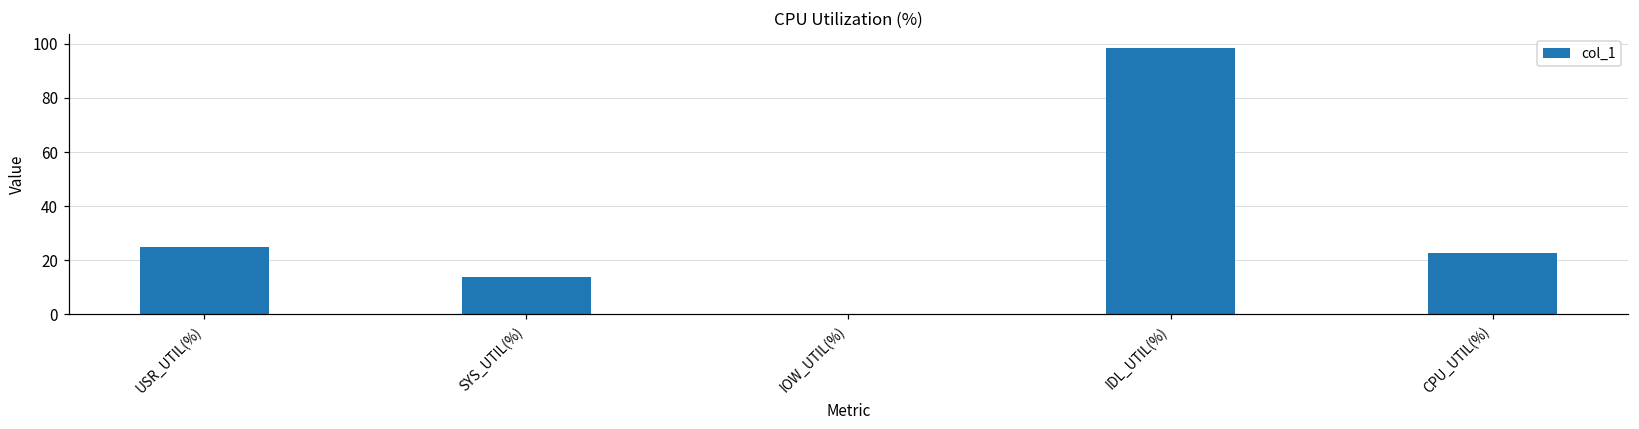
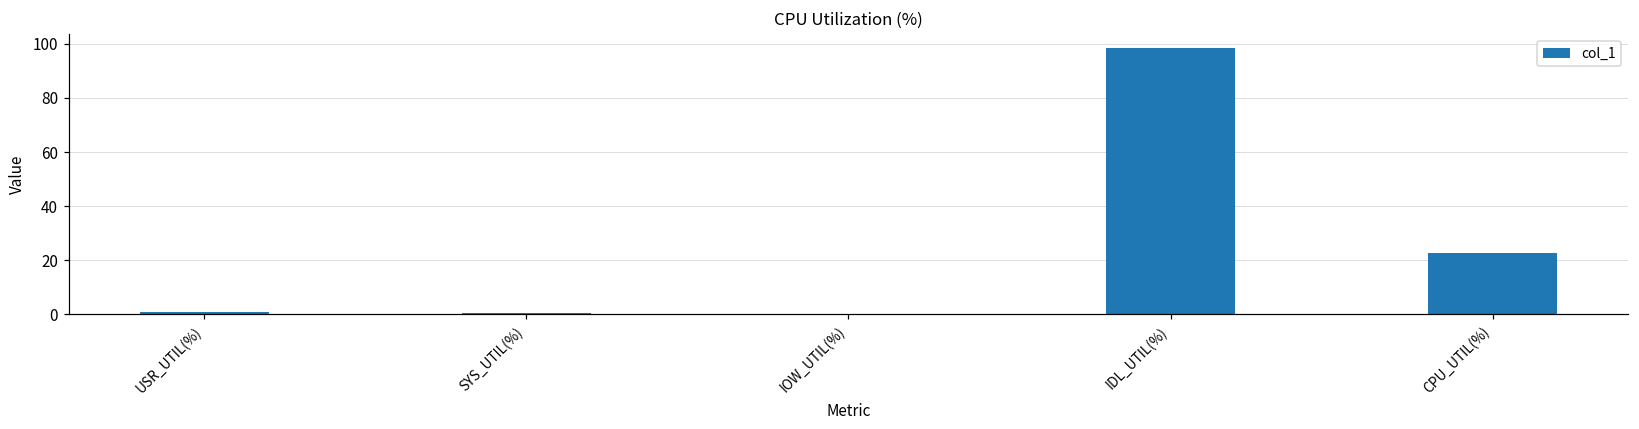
USR_UTIL(%): 25 -> 1
SYS_UTIL(%): 14 -> 1
